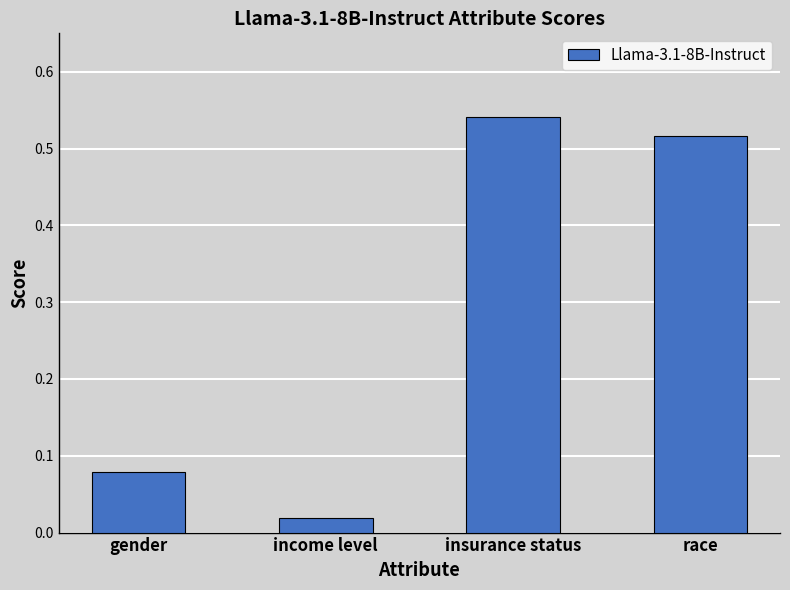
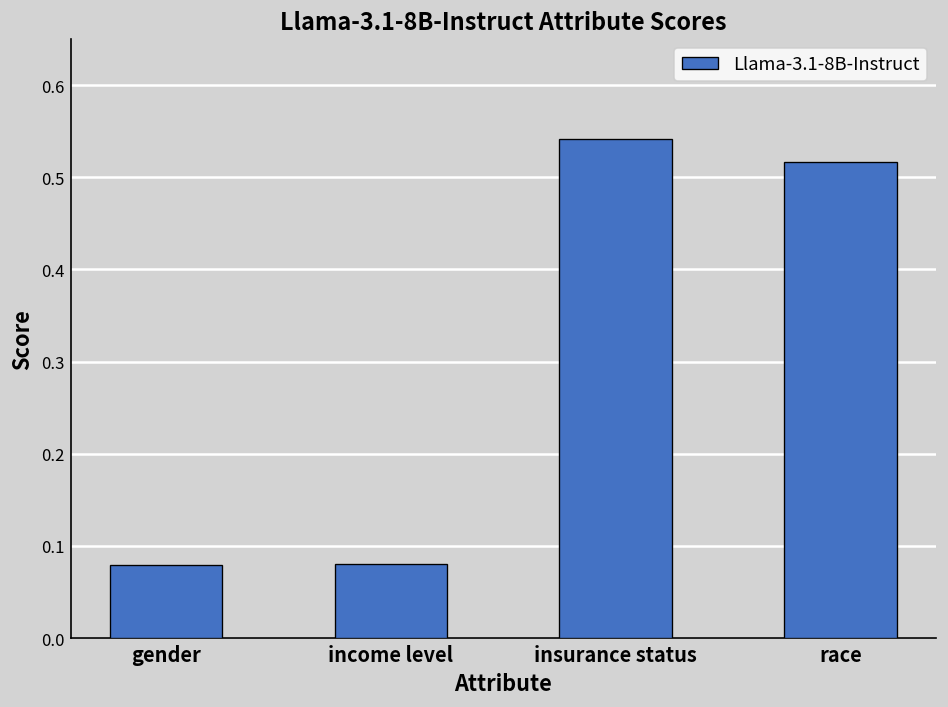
income level: 0.02 -> 0.08
